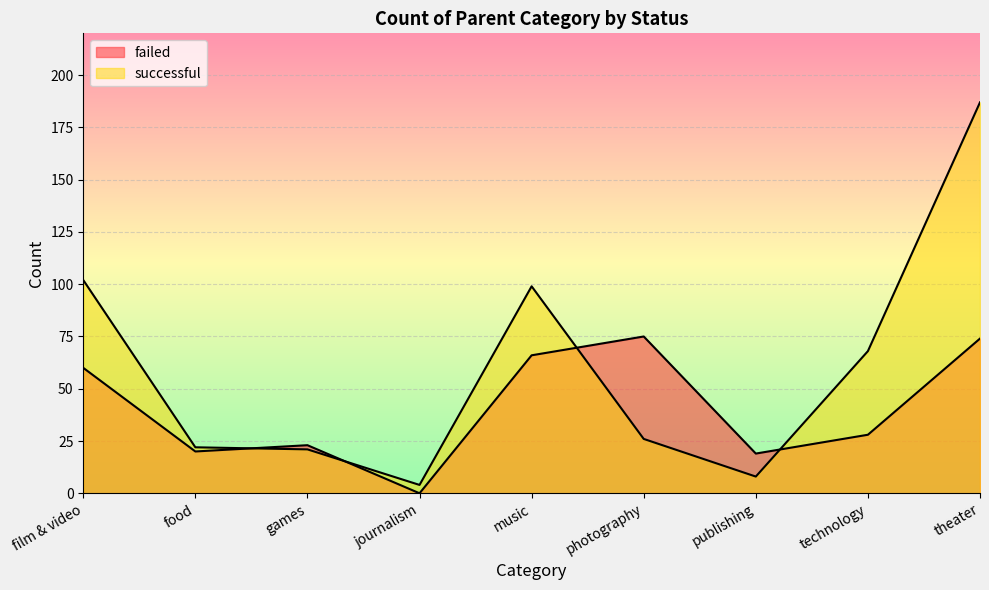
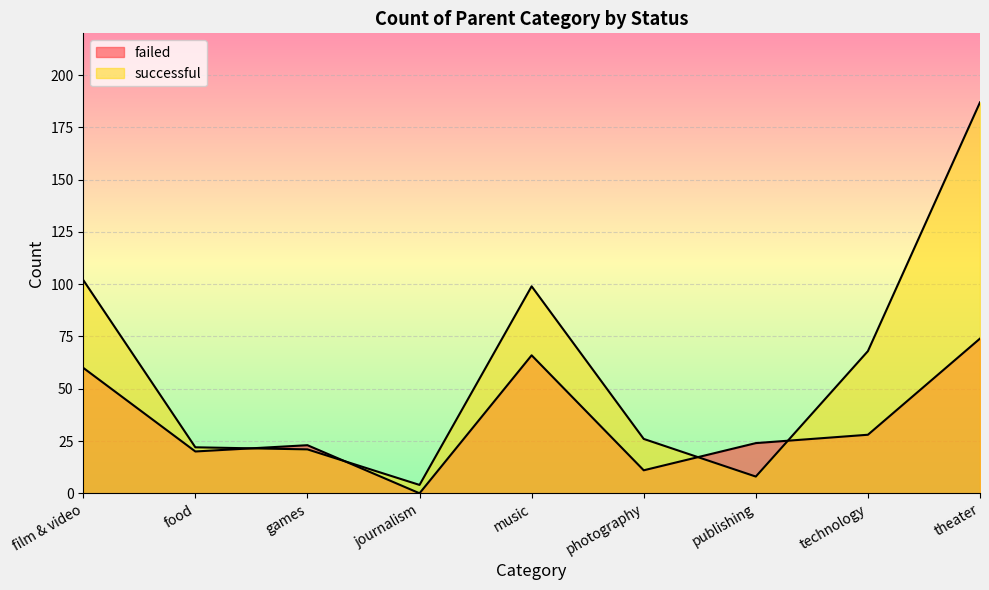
failed, photography: 75 -> 11
failed, publishing: 19 -> 24
